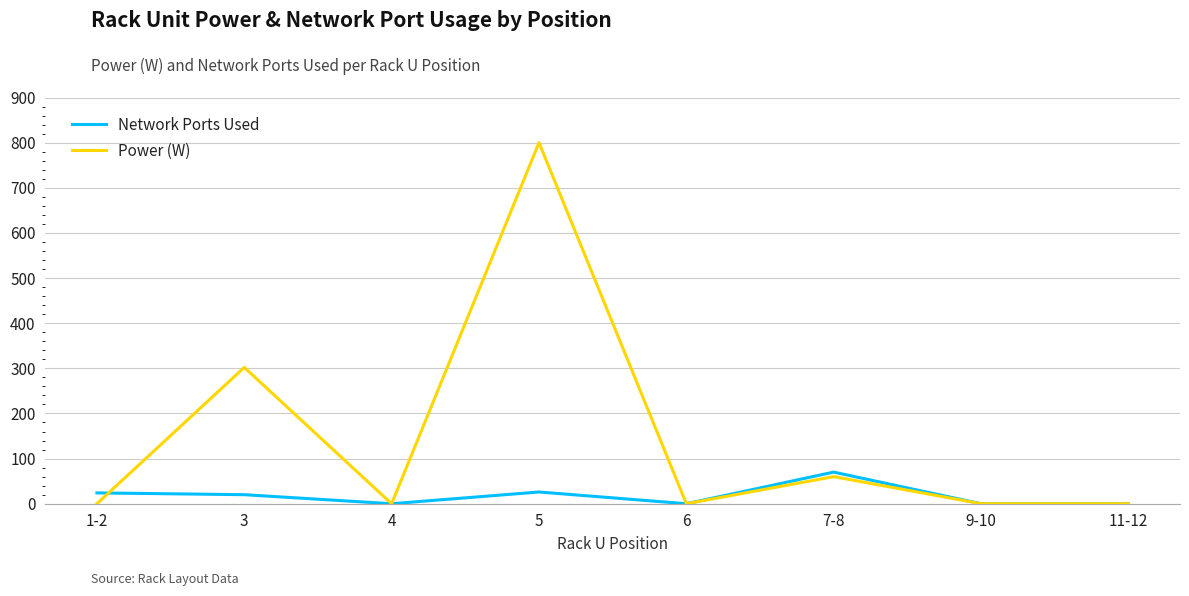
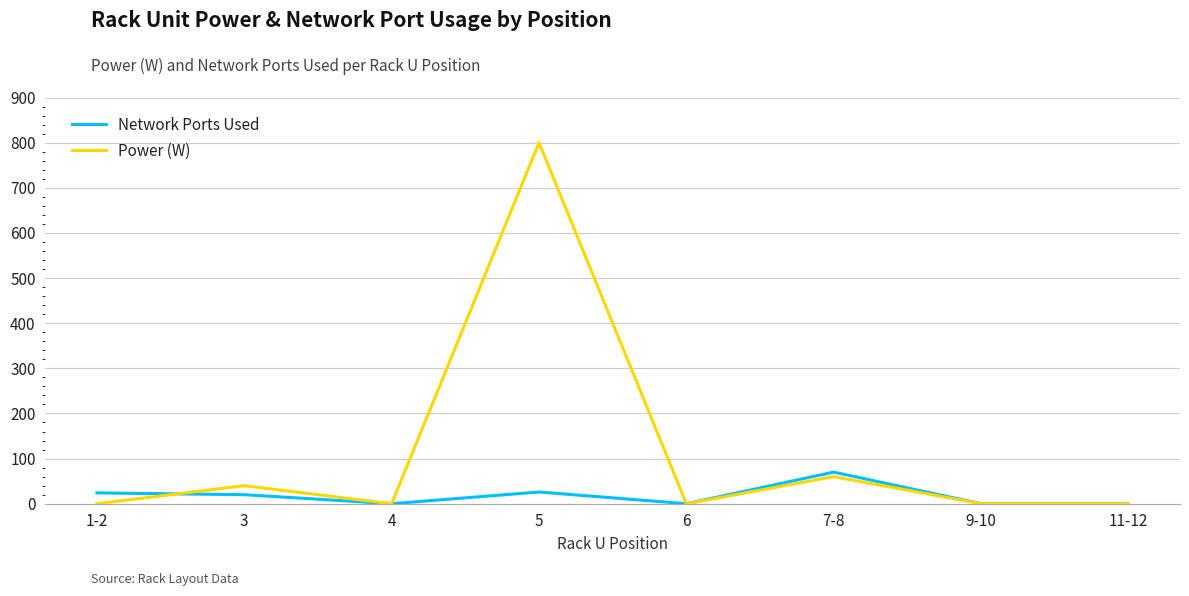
Power (W), 3: 300 -> 40
